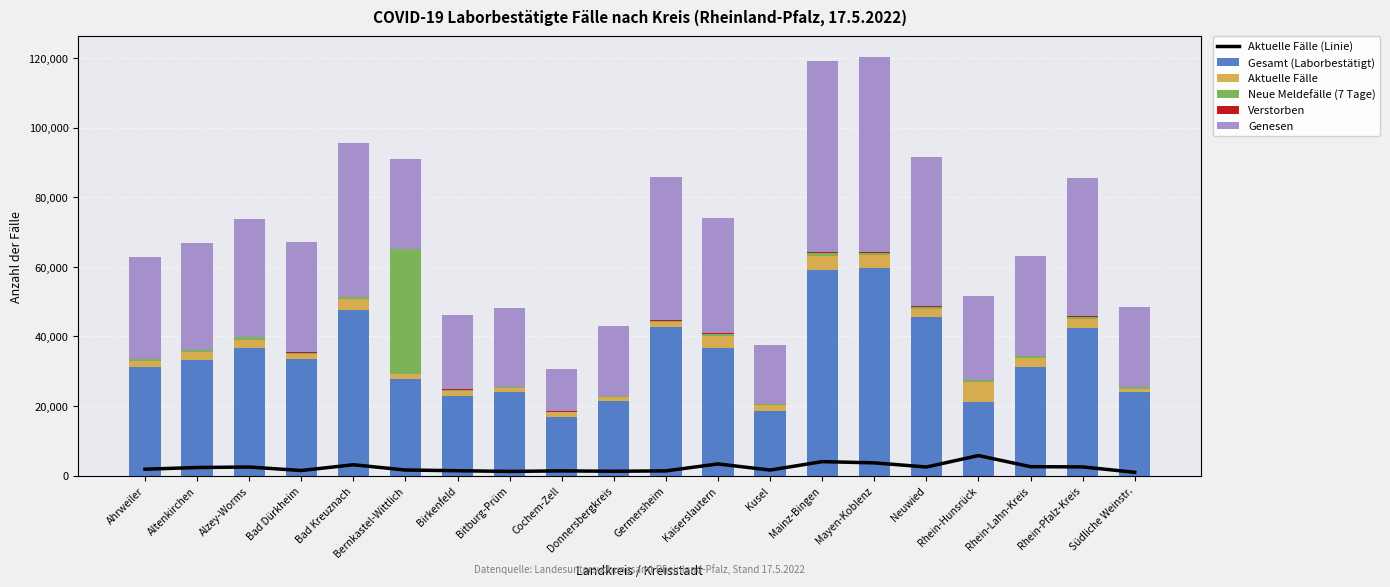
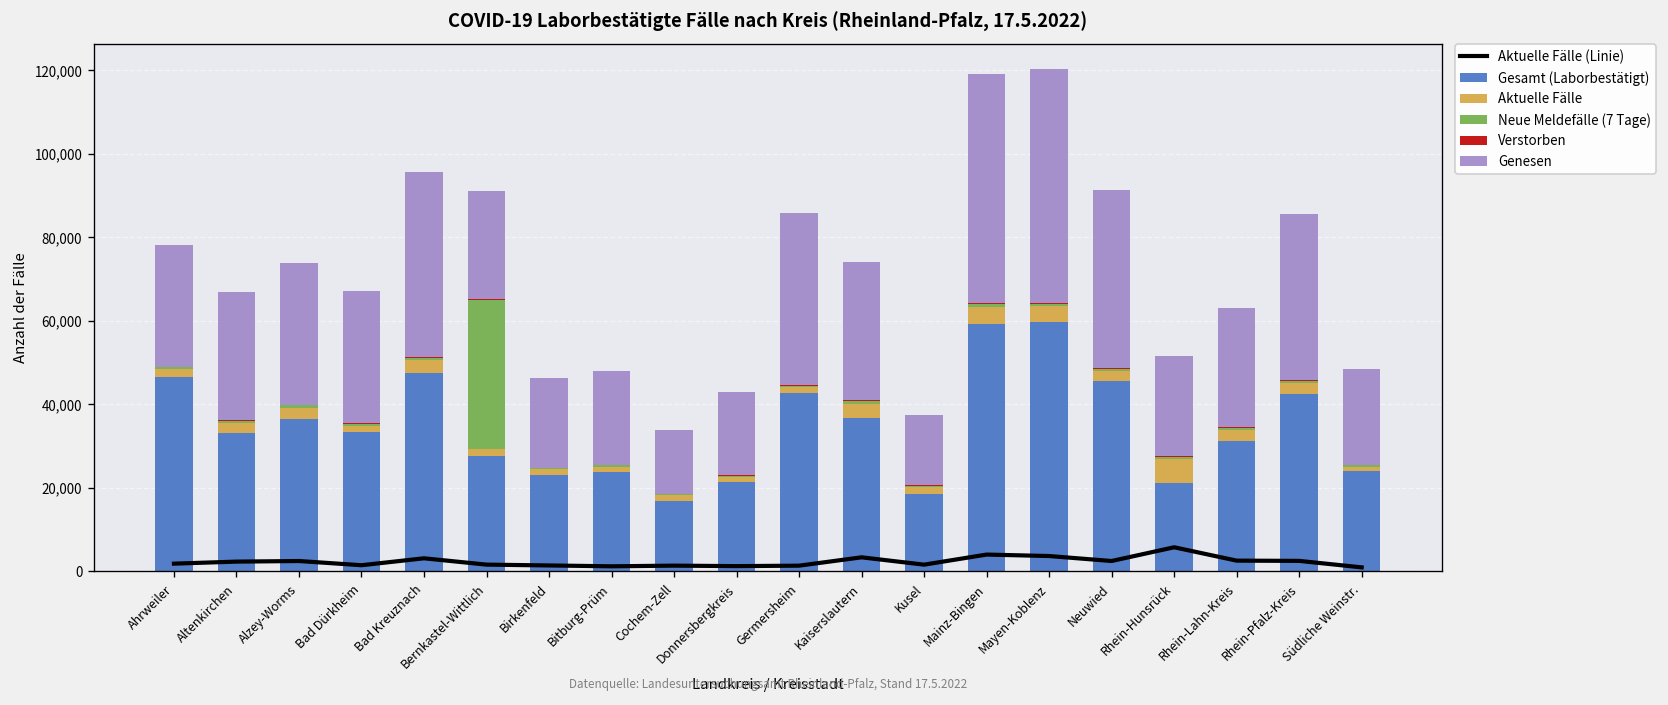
Gesamt (Laborbestätigt), Ahrweiler: 31,000 -> 47,000
Genesen, Cochem-Zell: 12,000 -> 15,000
